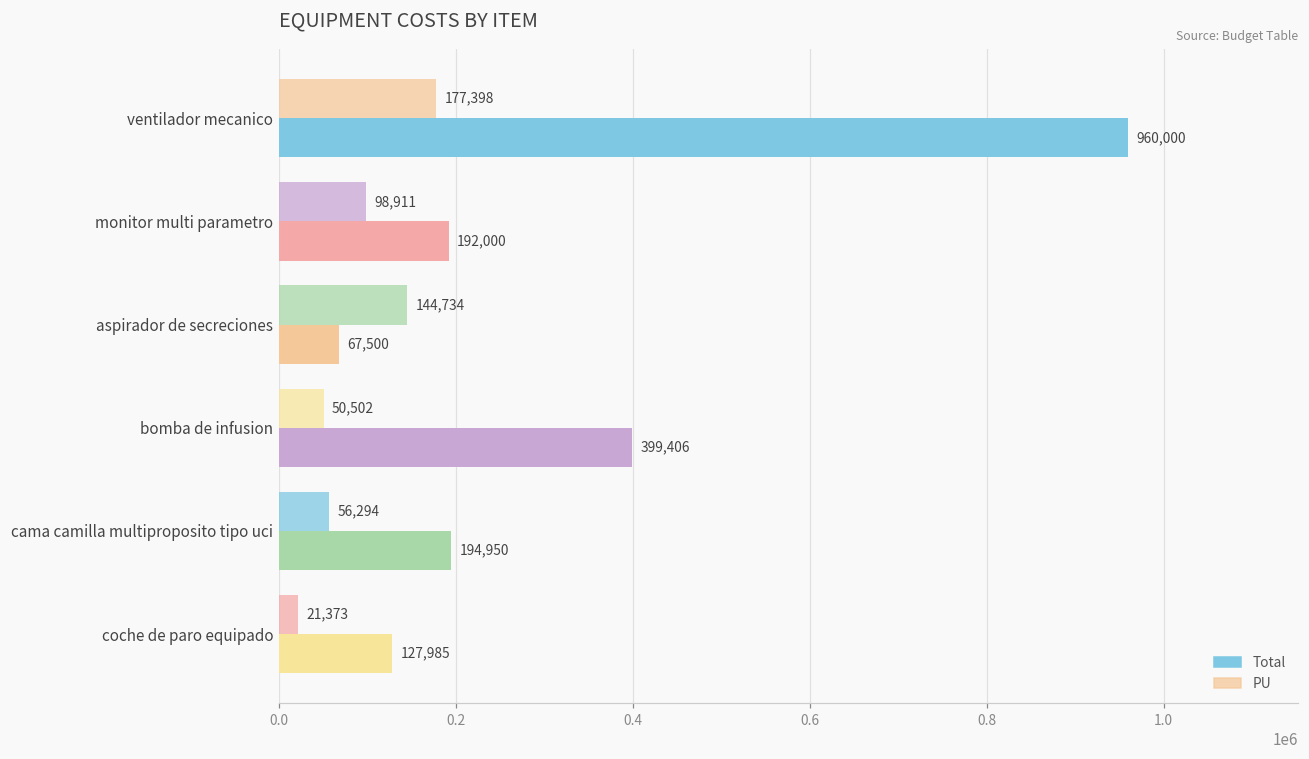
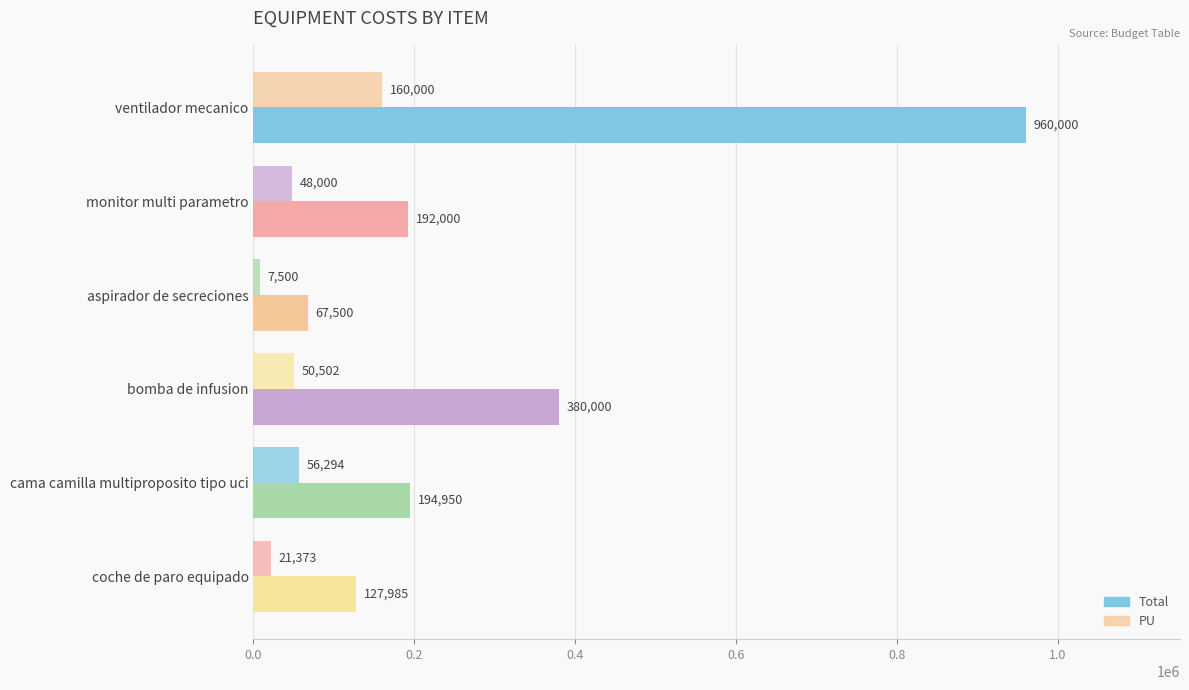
PU, ventilador mecanico: 177,398 -> 160,000
PU, monitor multi parametro: 98,911 -> 48,000
PU, aspirador de secreciones: 144,734 -> 7,500
Total, bomba de infusion: 399,406 -> 380,000
